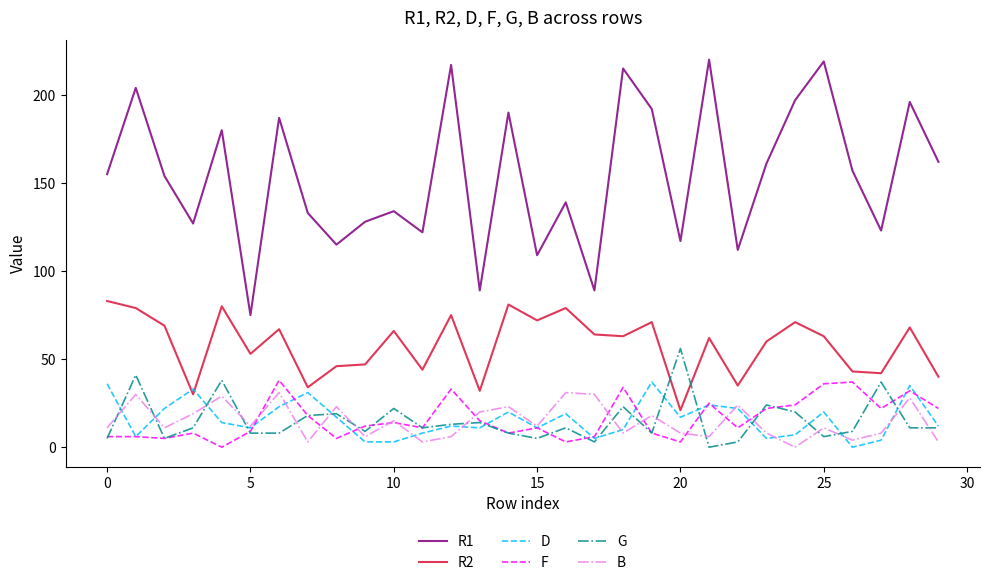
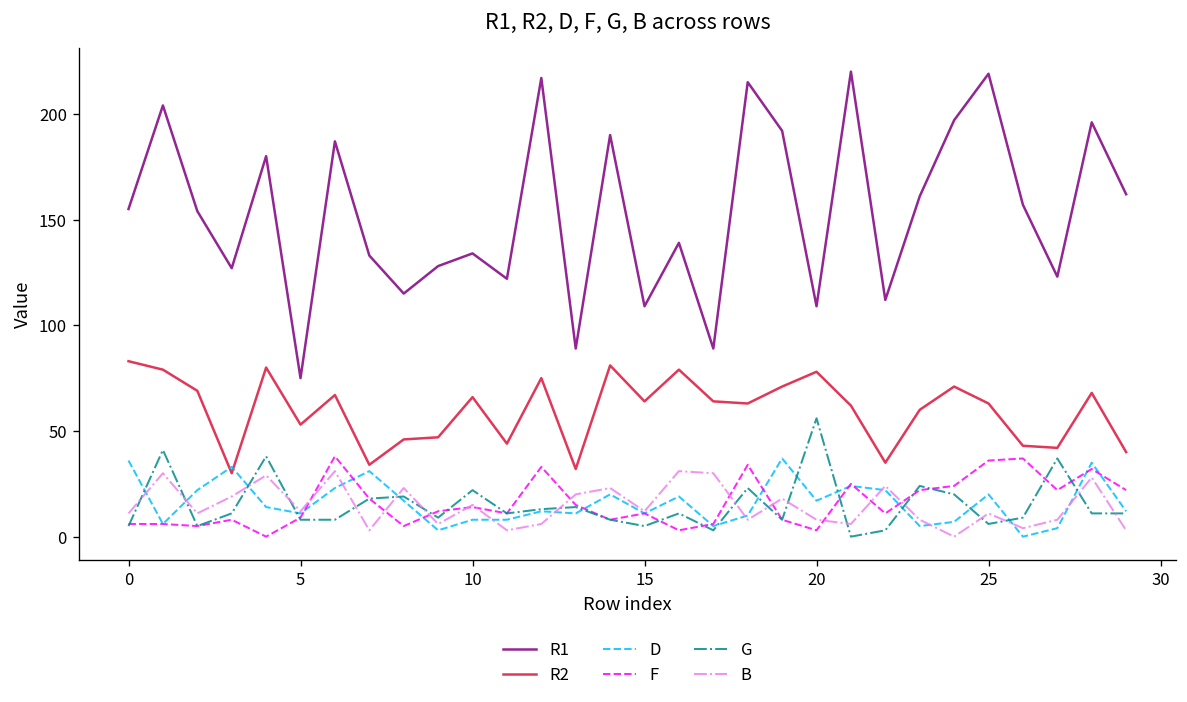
D, 10: 3 -> 8
R2, 15: 72 -> 64
R1, 20: 117 -> 109
R2, 20: 21 -> 78
